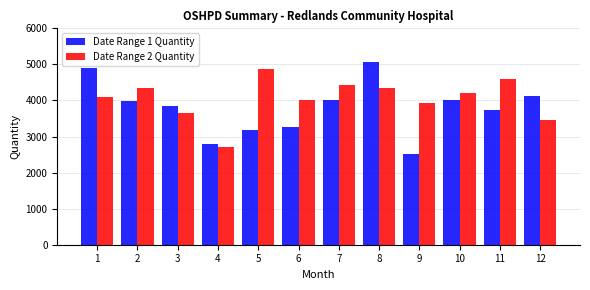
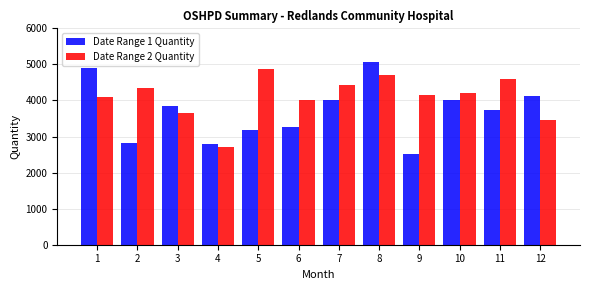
Date Range 1 Quantity, 2: 4000 -> 2800
Date Range 2 Quantity, 8: 4300 -> 4700
Date Range 2 Quantity, 9: 3900 -> 4200
